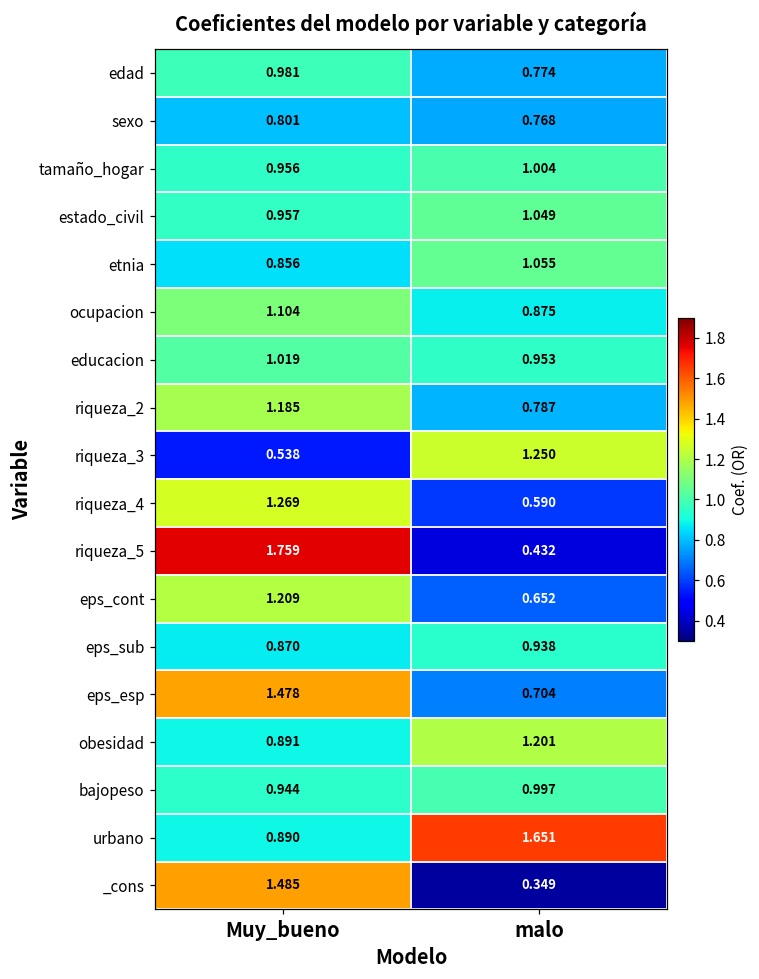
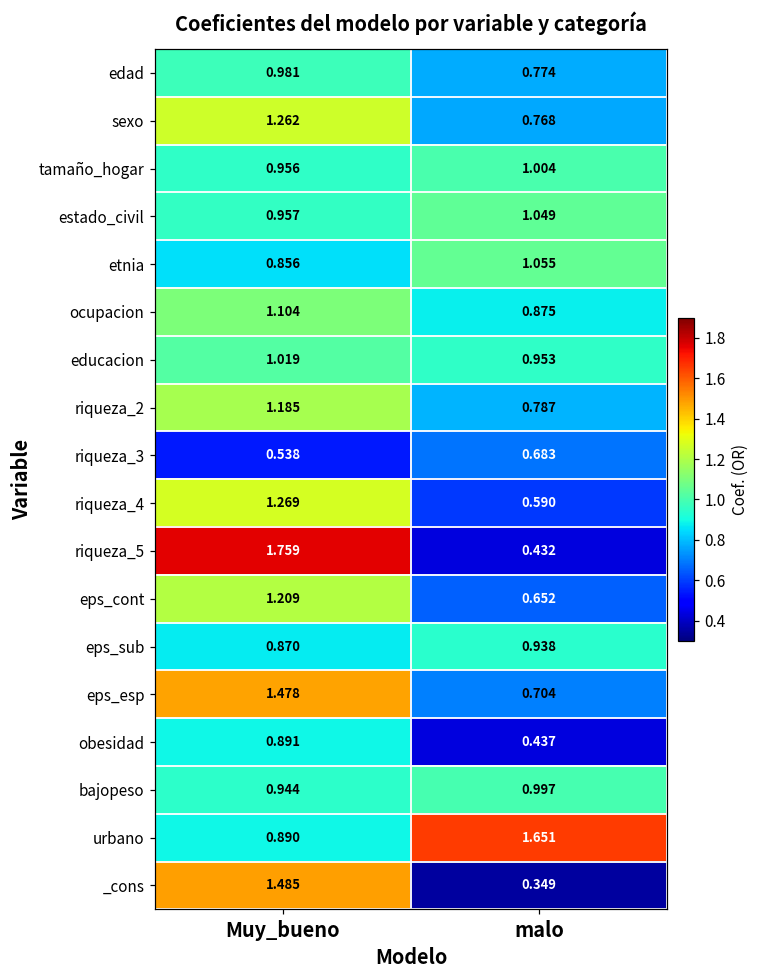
sexo, Muy_bueno: 0.801 -> 1.262
riqueza_3, malo: 1.250 -> 0.683
obesidad, malo: 1.201 -> 0.437
